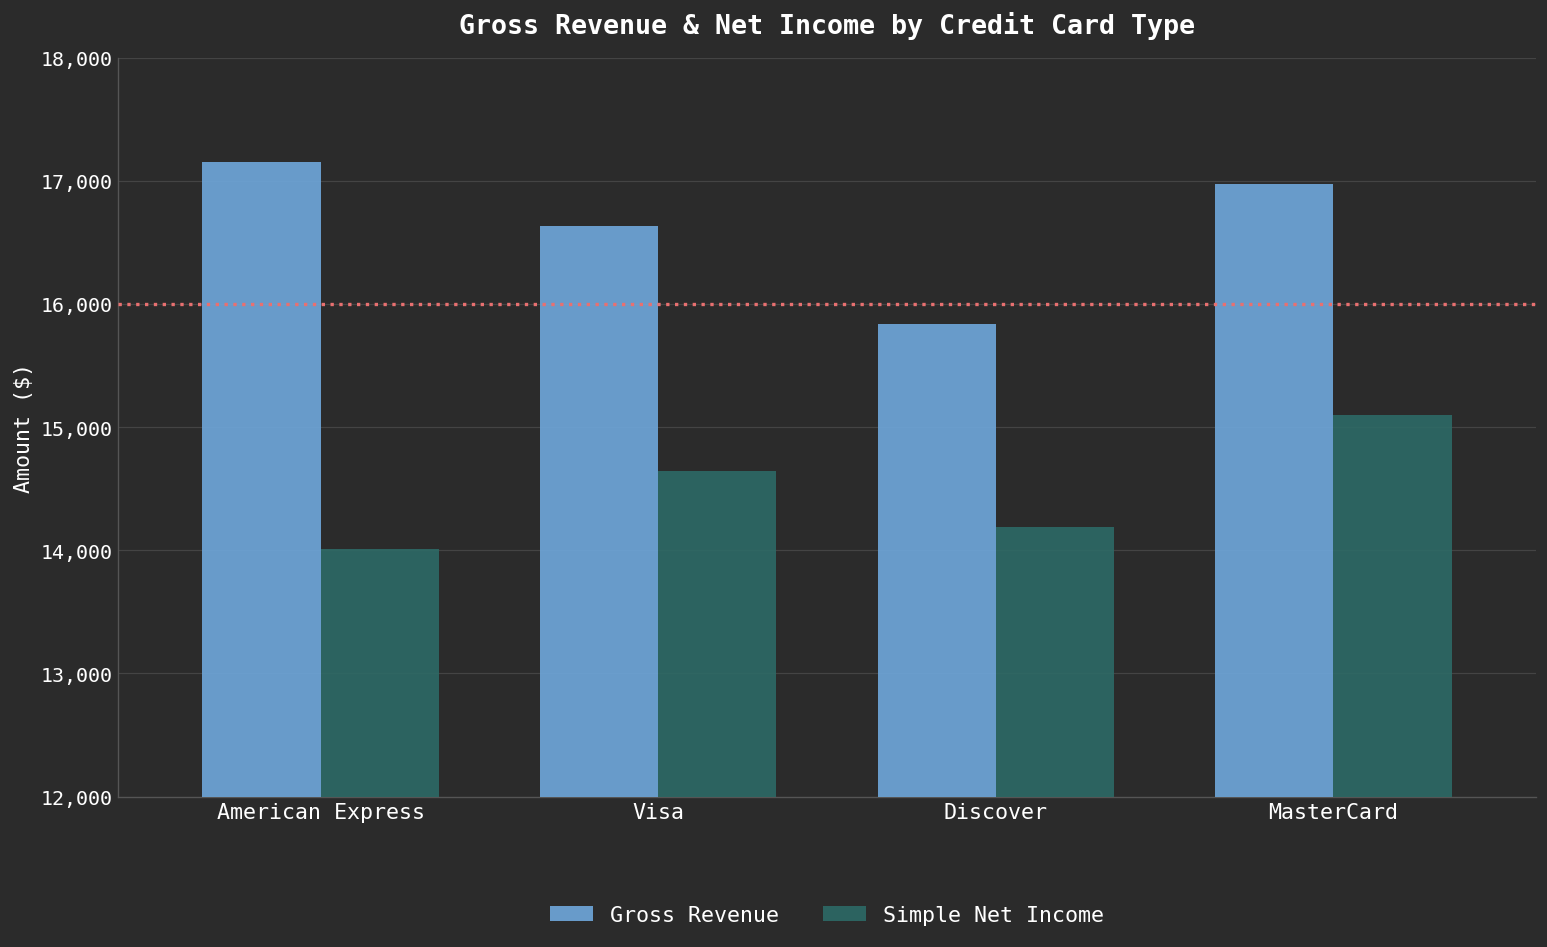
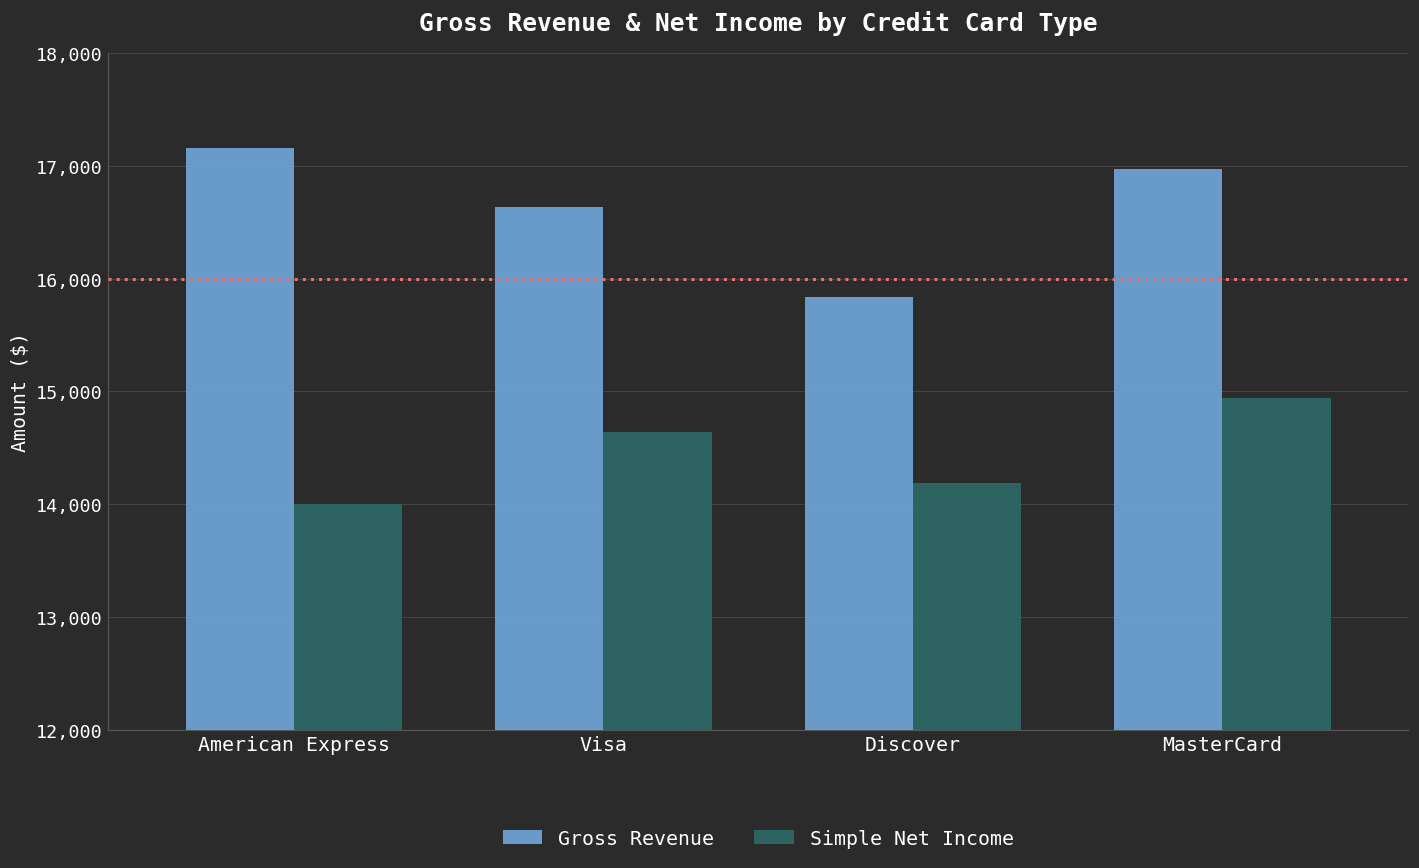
Simple Net Income, MasterCard: 15,090 -> 14,940
